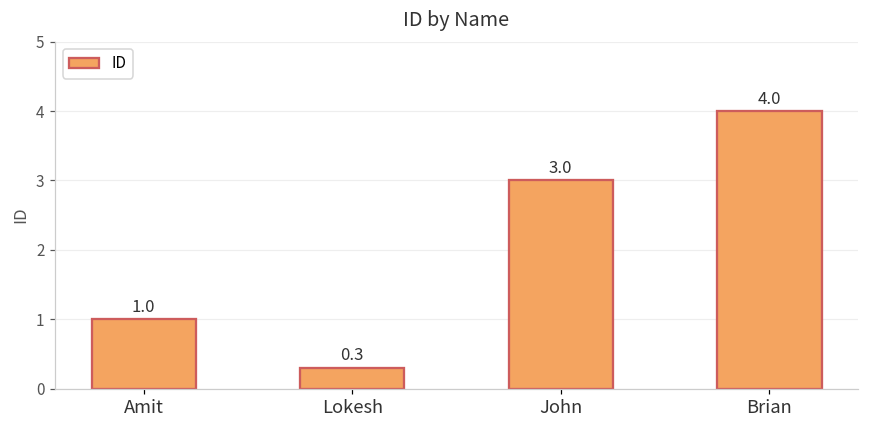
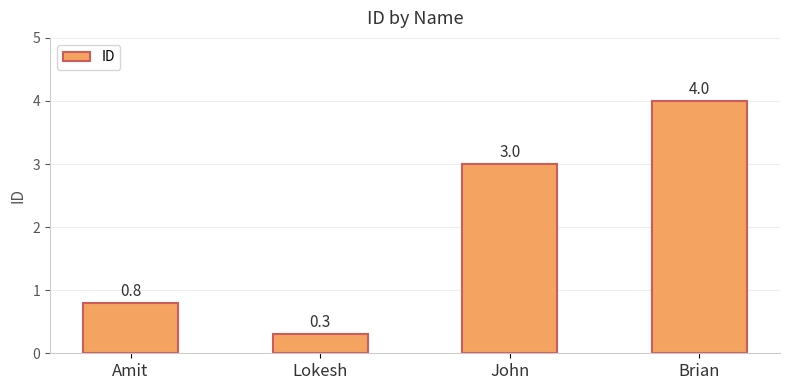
Amit: 1.0 -> 0.8
